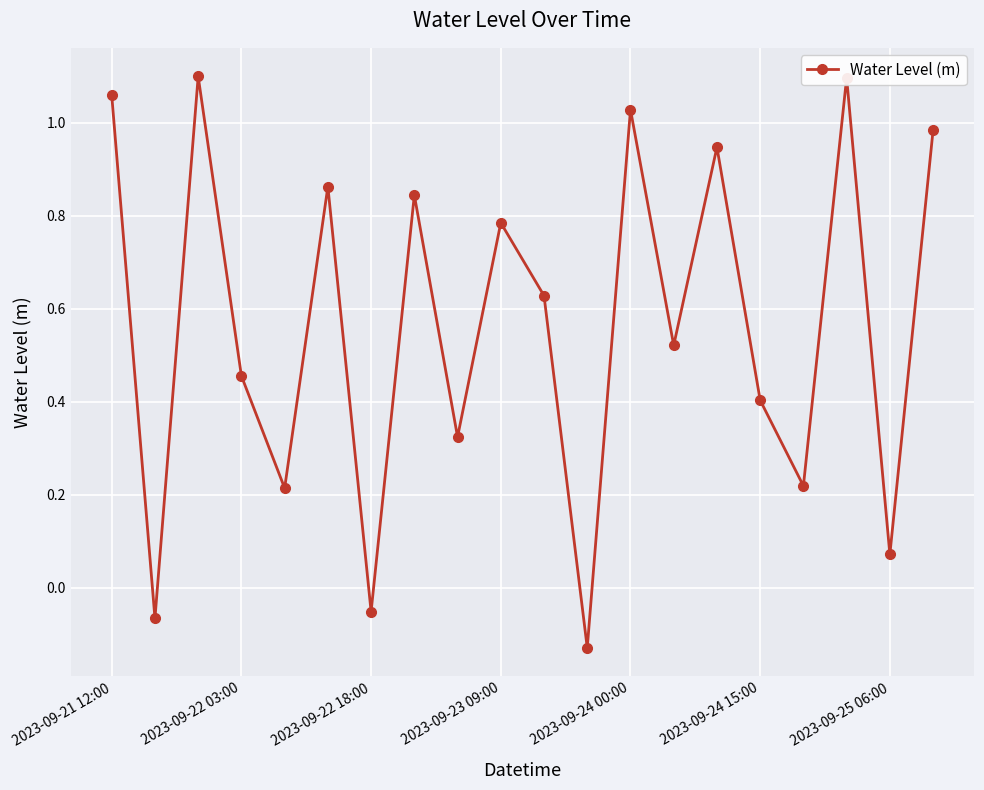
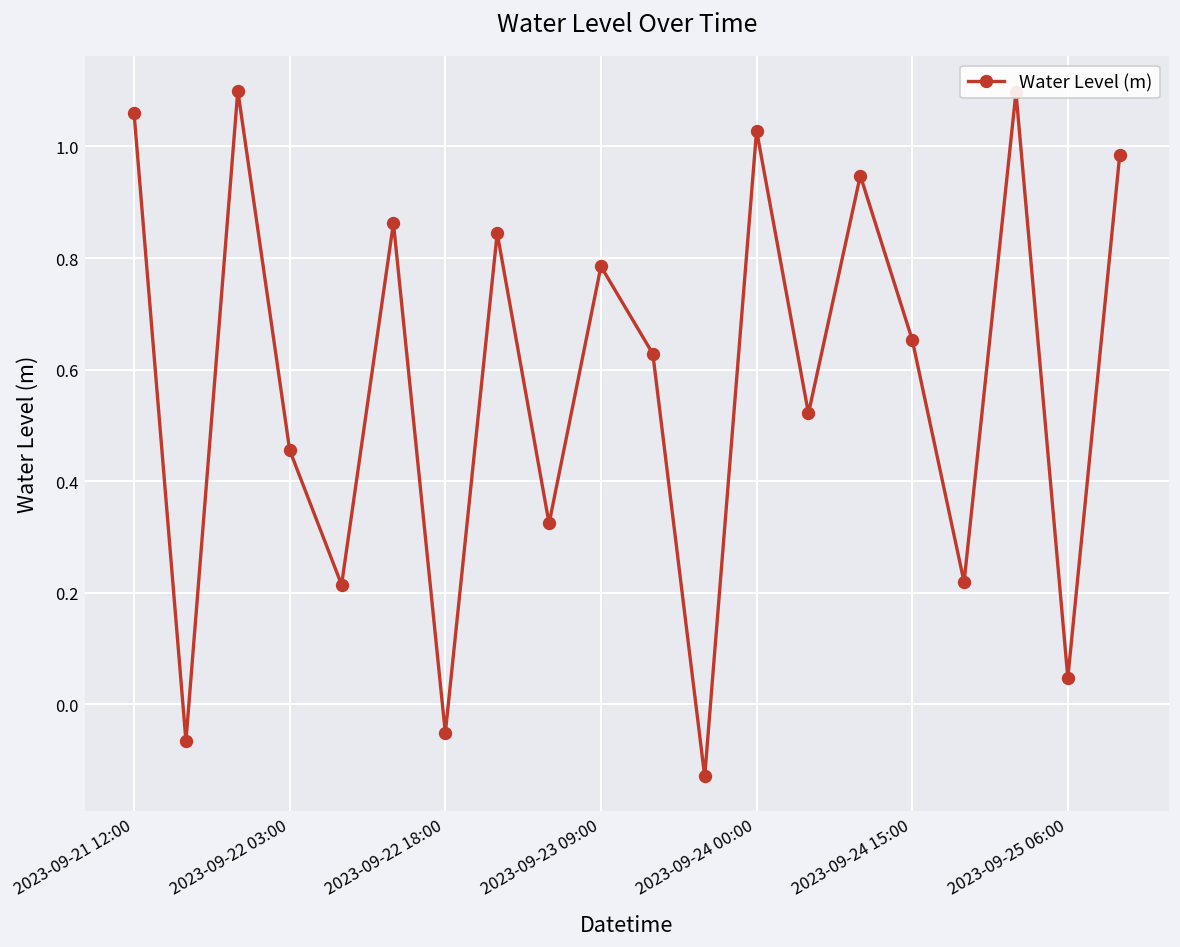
2023-09-24 15:00: 0.40 -> 0.65
2023-09-25 06:00: 0.07 -> 0.05
